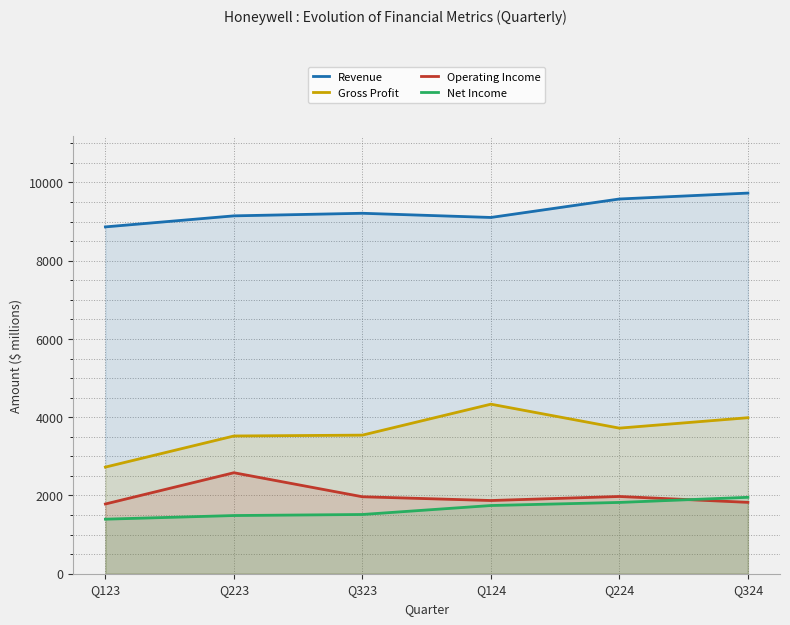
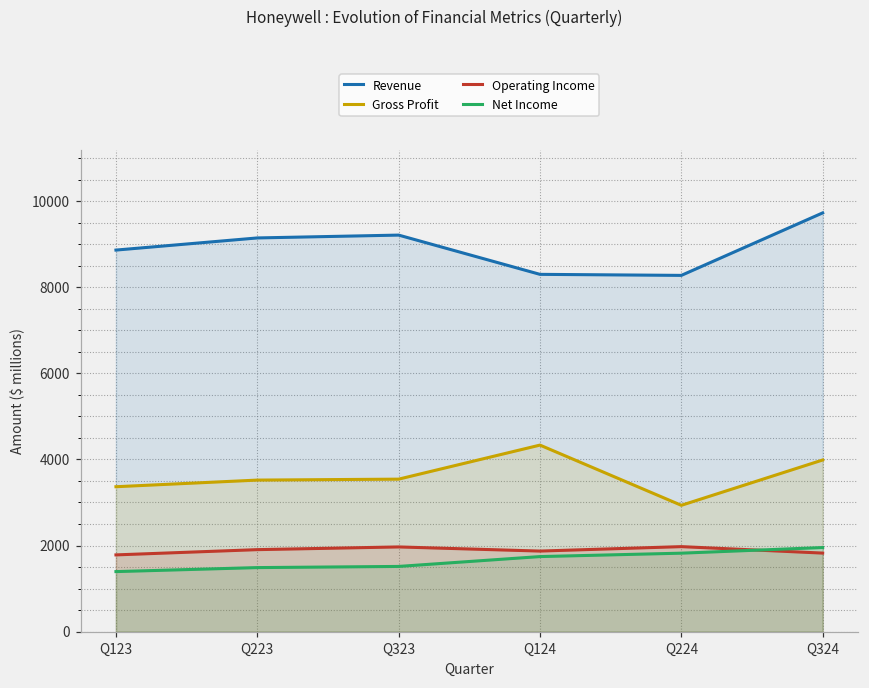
Gross Profit, Q123: 2700 -> 3400
Operating Income, Q223: 2600 -> 1900
Revenue, Q124: 9100 -> 8300
Revenue, Q224: 9600 -> 8300
Gross Profit, Q224: 3700 -> 2900
